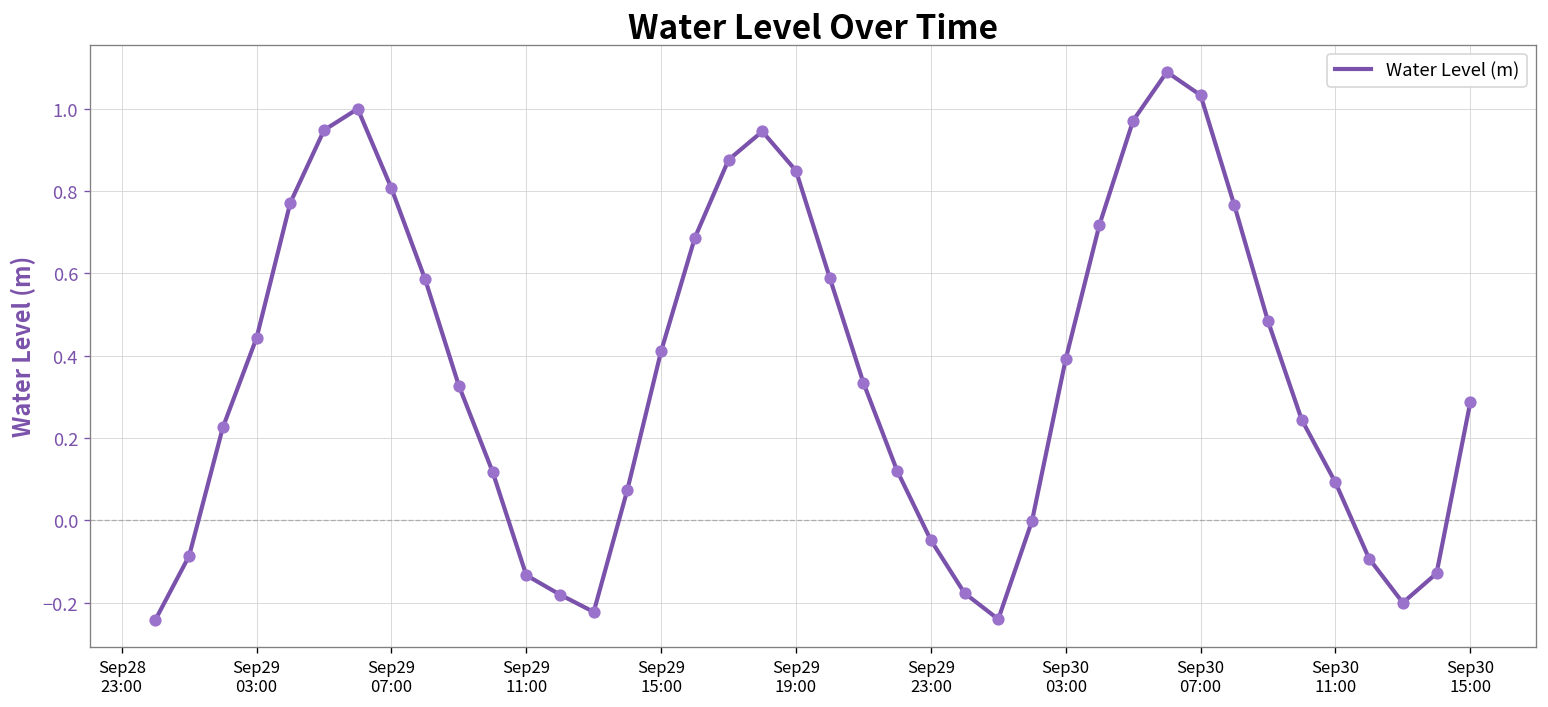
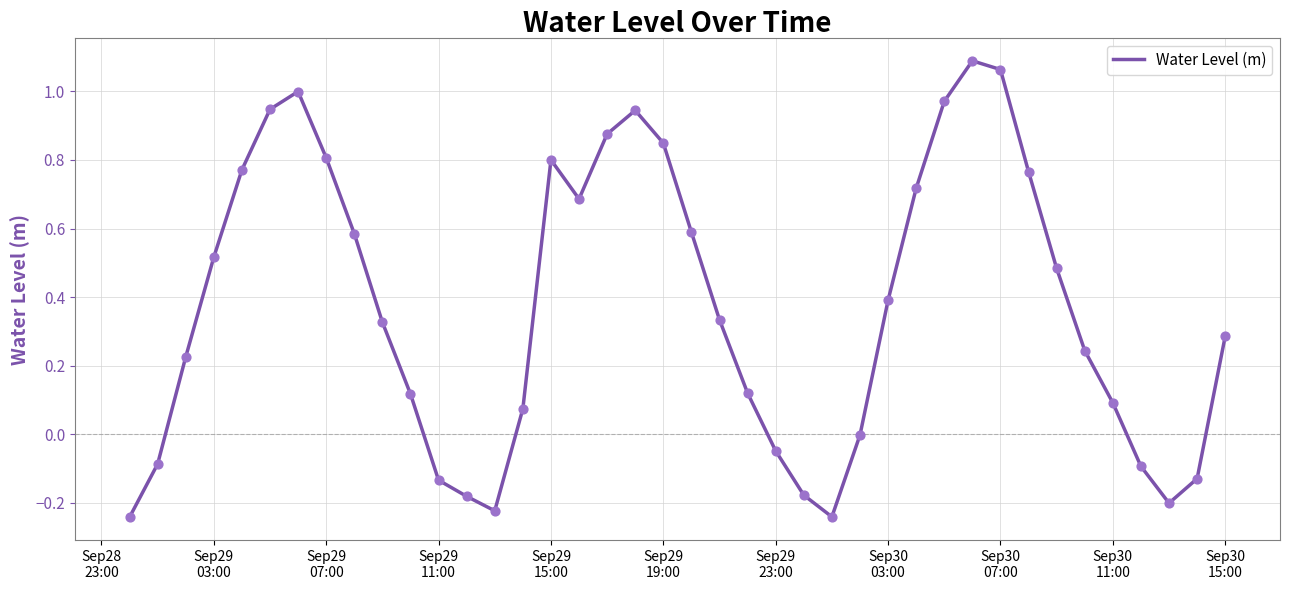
Sep29 03:00: 0.44 -> 0.52
Sep29 15:00: 0.41 -> 0.80
Sep30 07:00: 1.03 -> 1.06
